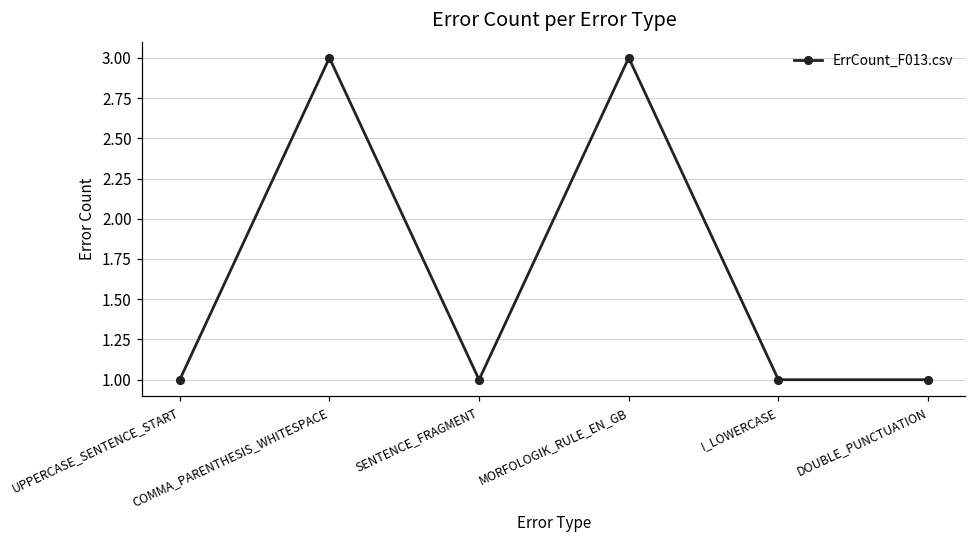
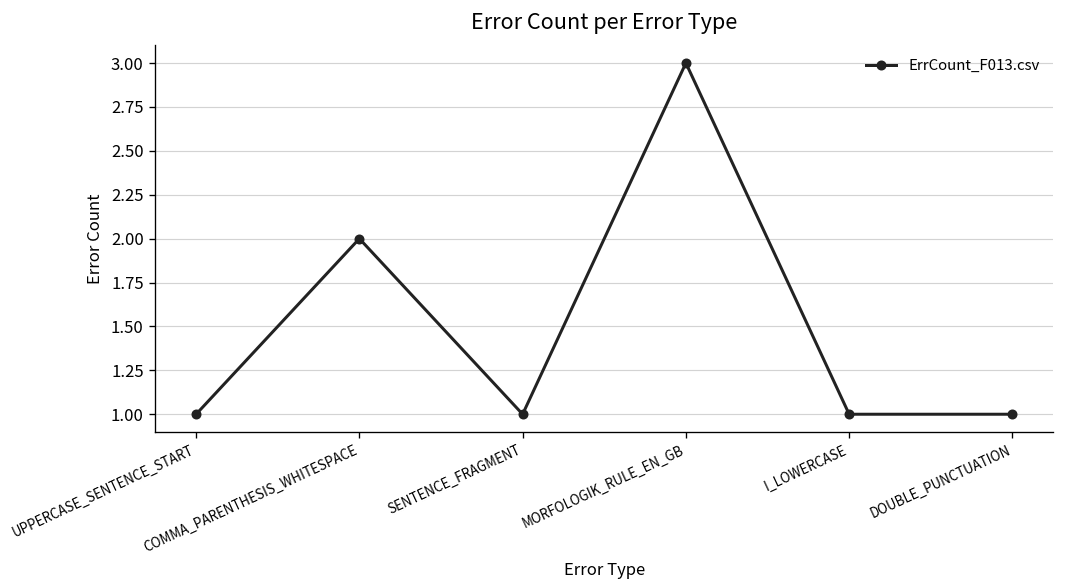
COMMA_PARENTHESIS_WHITESPACE: 3 -> 2
